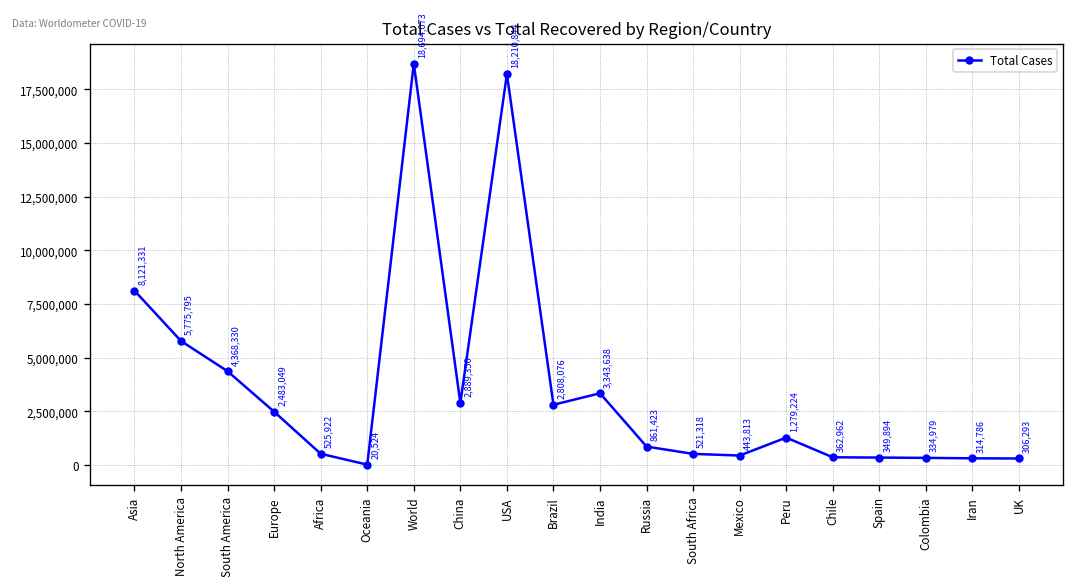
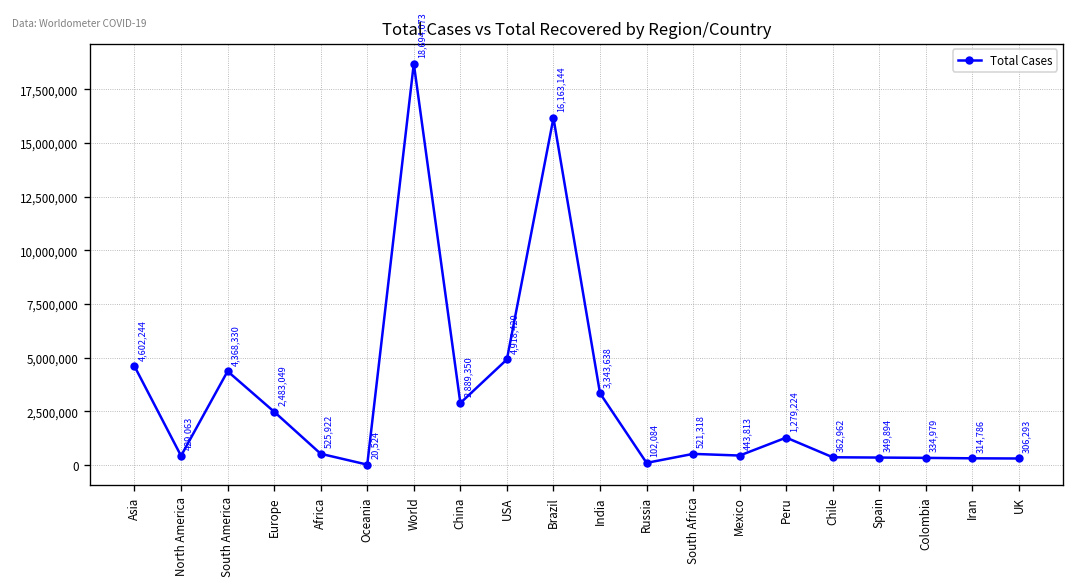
Asia: 8,121,331 -> 4,602,244
North America: 5,775,795 -> 429,063
USA: 18,210,844 -> 4,918,420
Brazil: 2,808,076 -> 16,163,144
Russia: 861,423 -> 102,084
